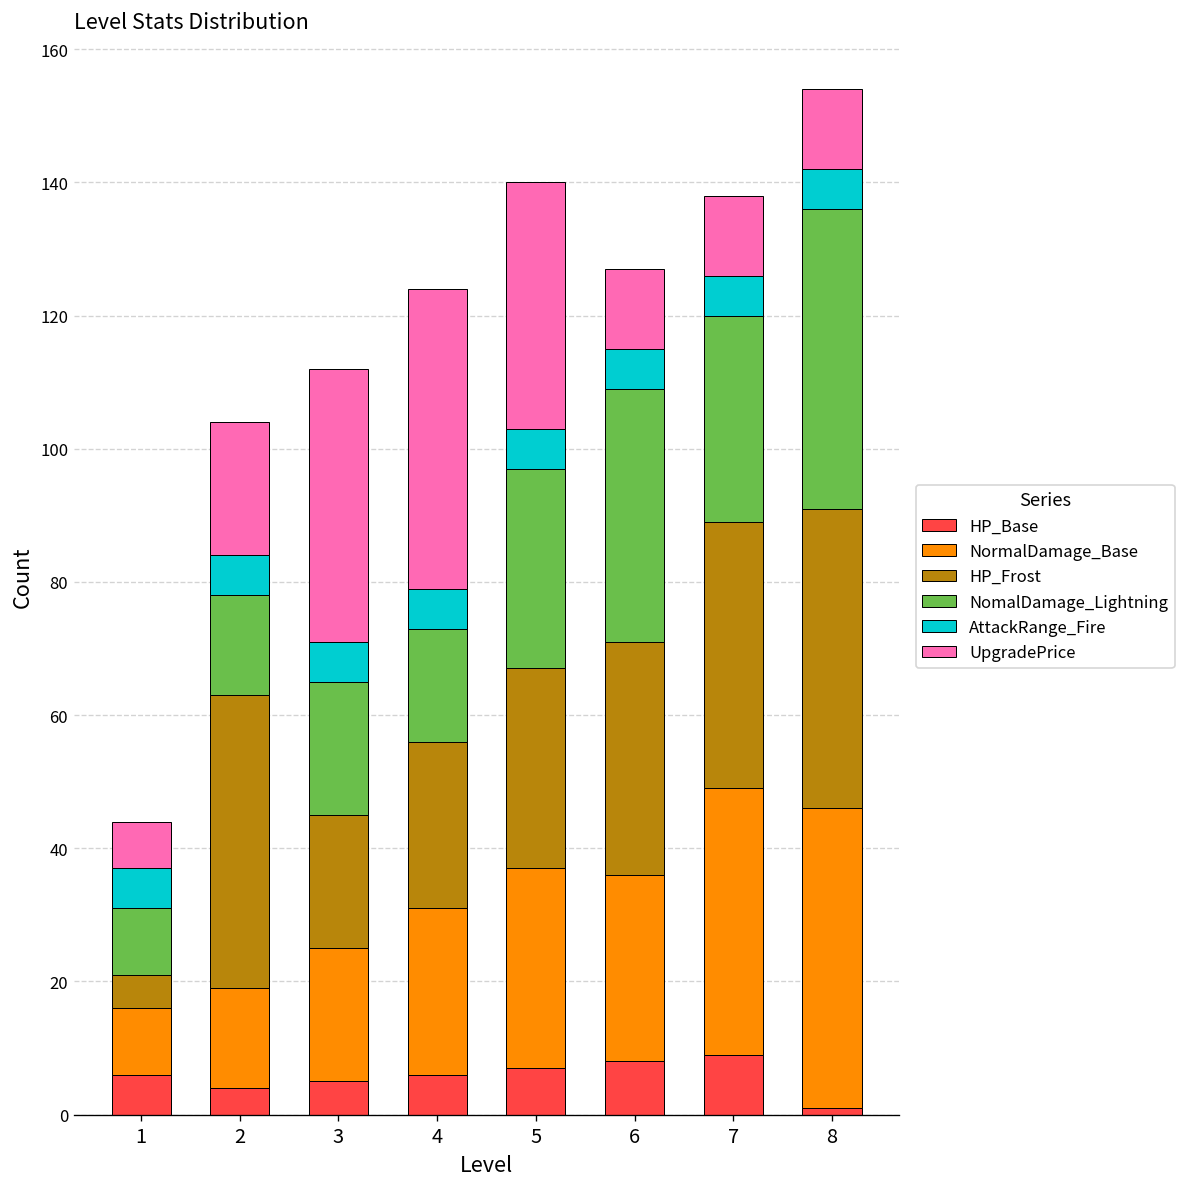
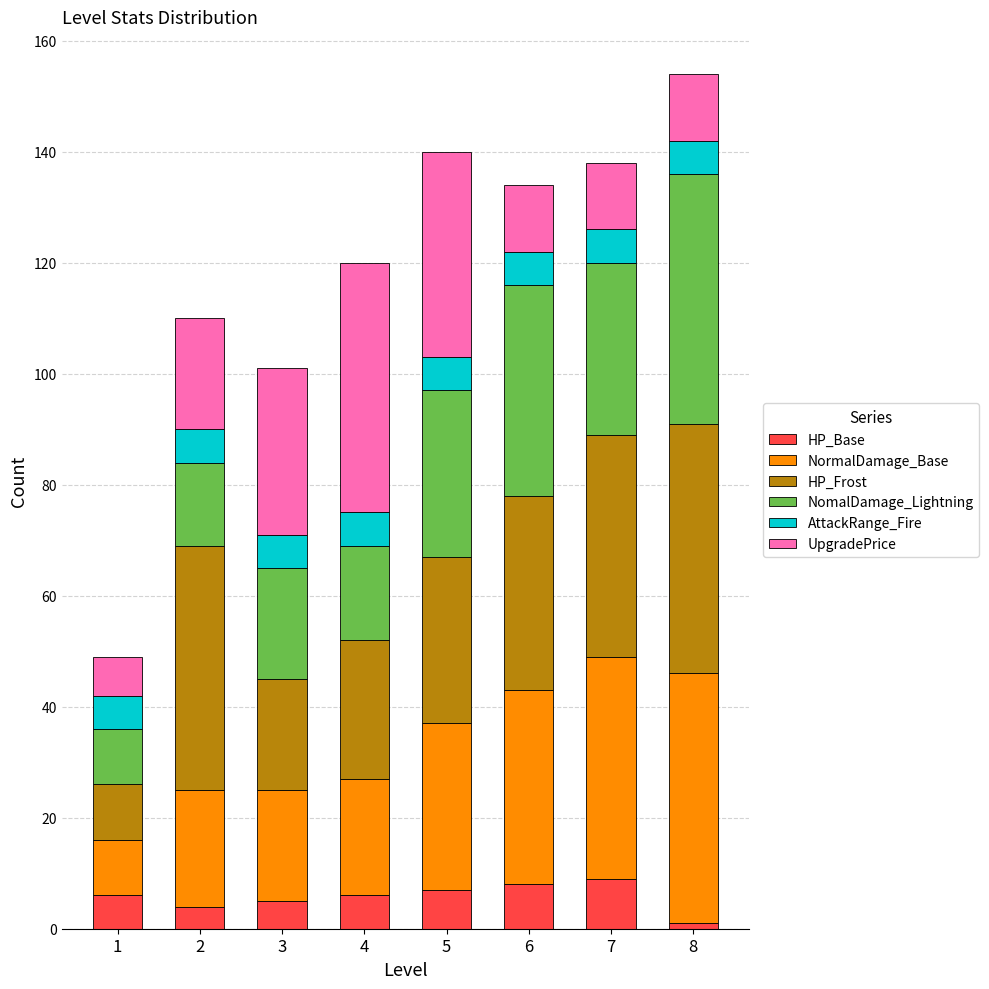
HP_Frost, 1: 5 -> 10
NormalDamage_Base, 2: 15 -> 21
UpgradePrice, 3: 41 -> 30
NormalDamage_Base, 4: 25 -> 21
NormalDamage_Base, 6: 28 -> 35
